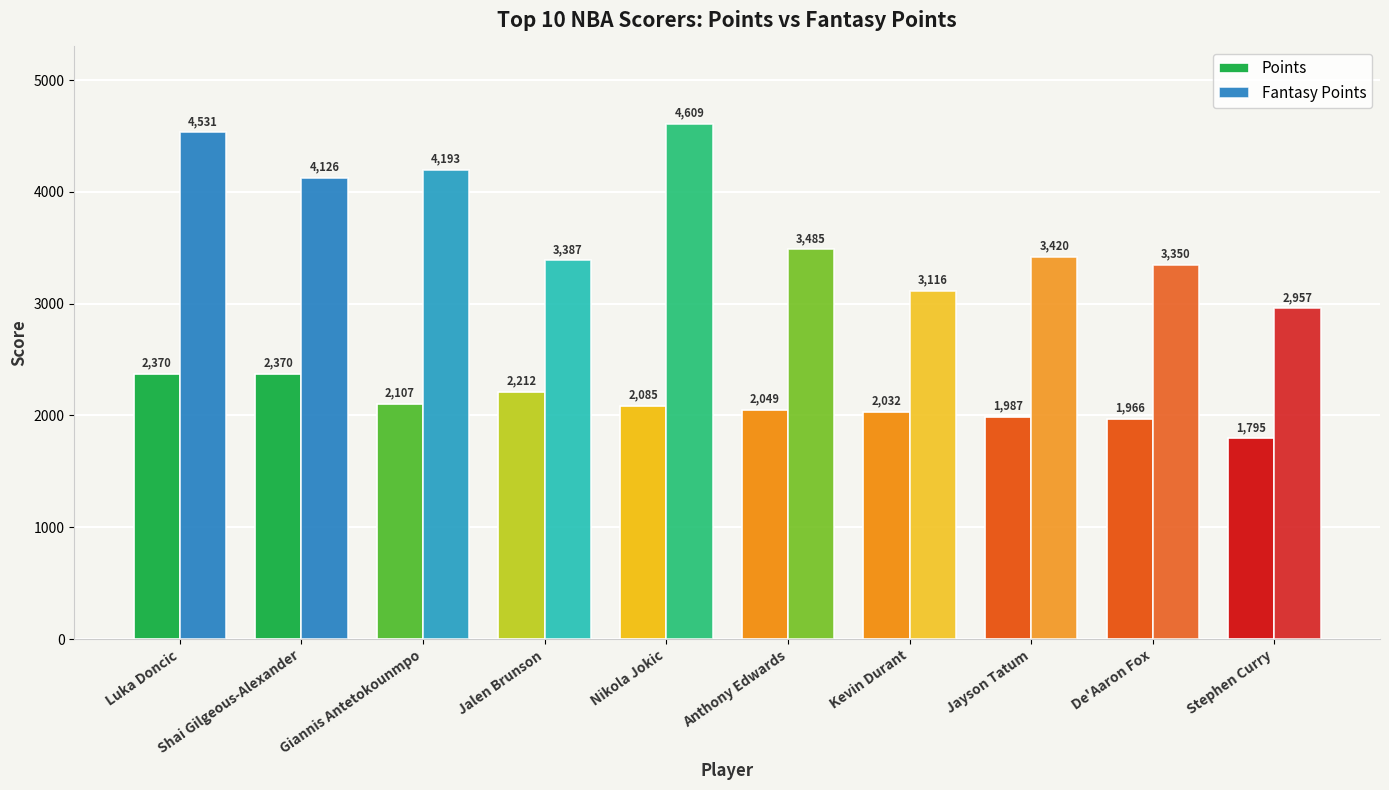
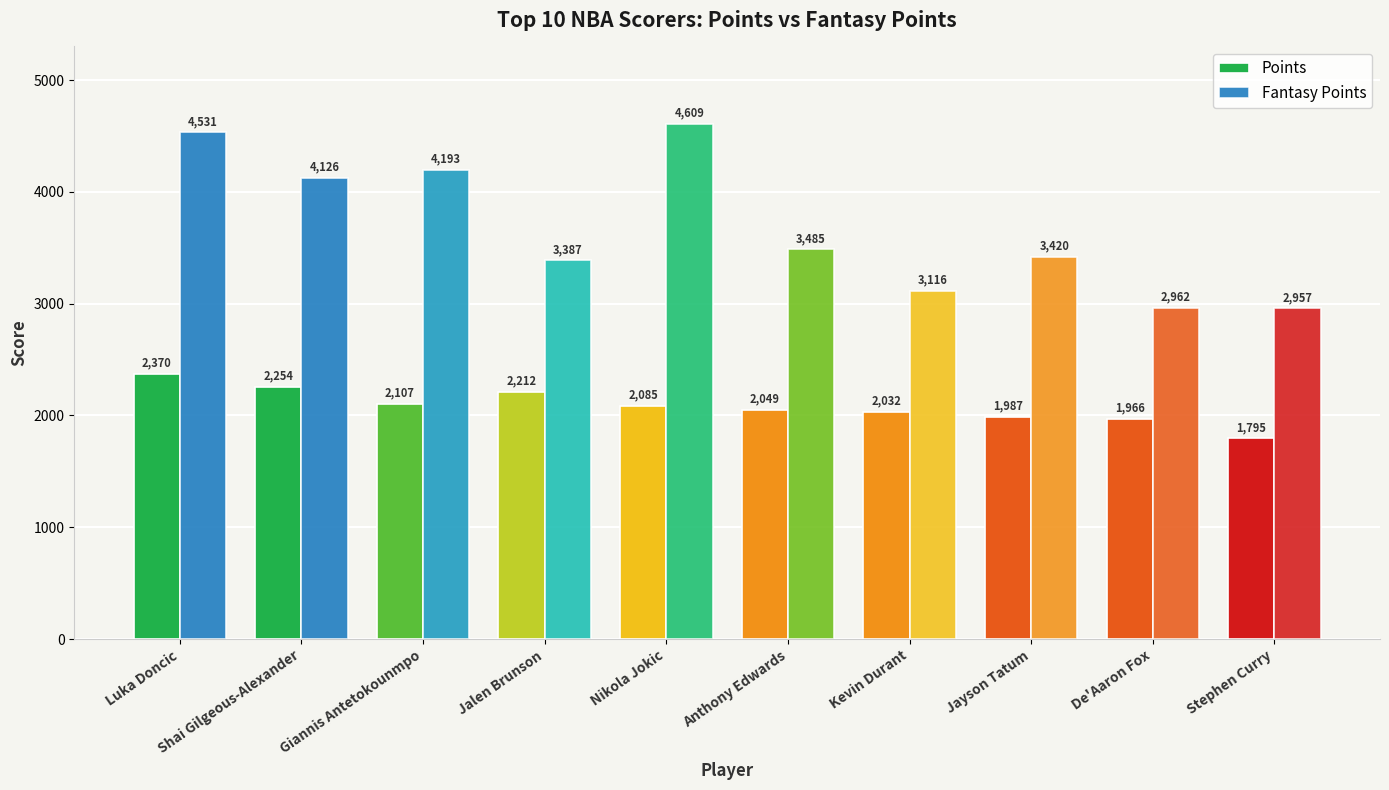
Points, Shai Gilgeous-Alexander: 2,370 -> 2,254
Fantasy Points, De'Aaron Fox: 3,350 -> 2,962
